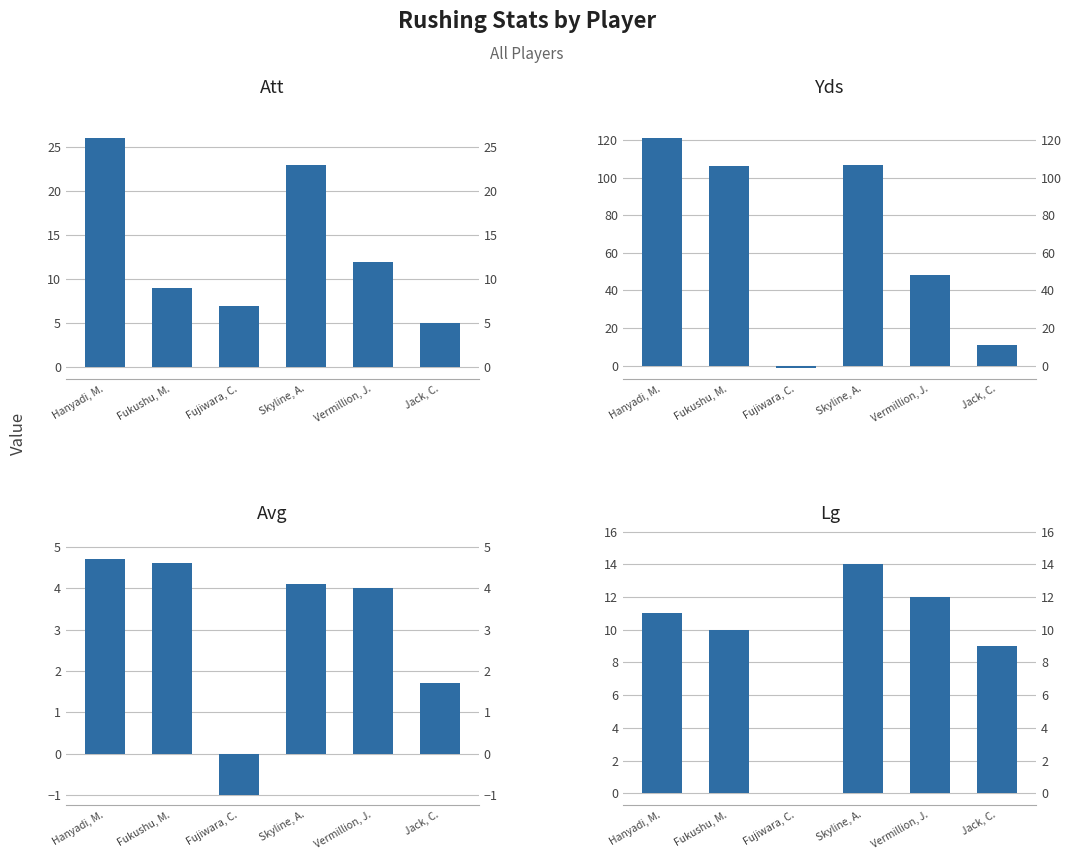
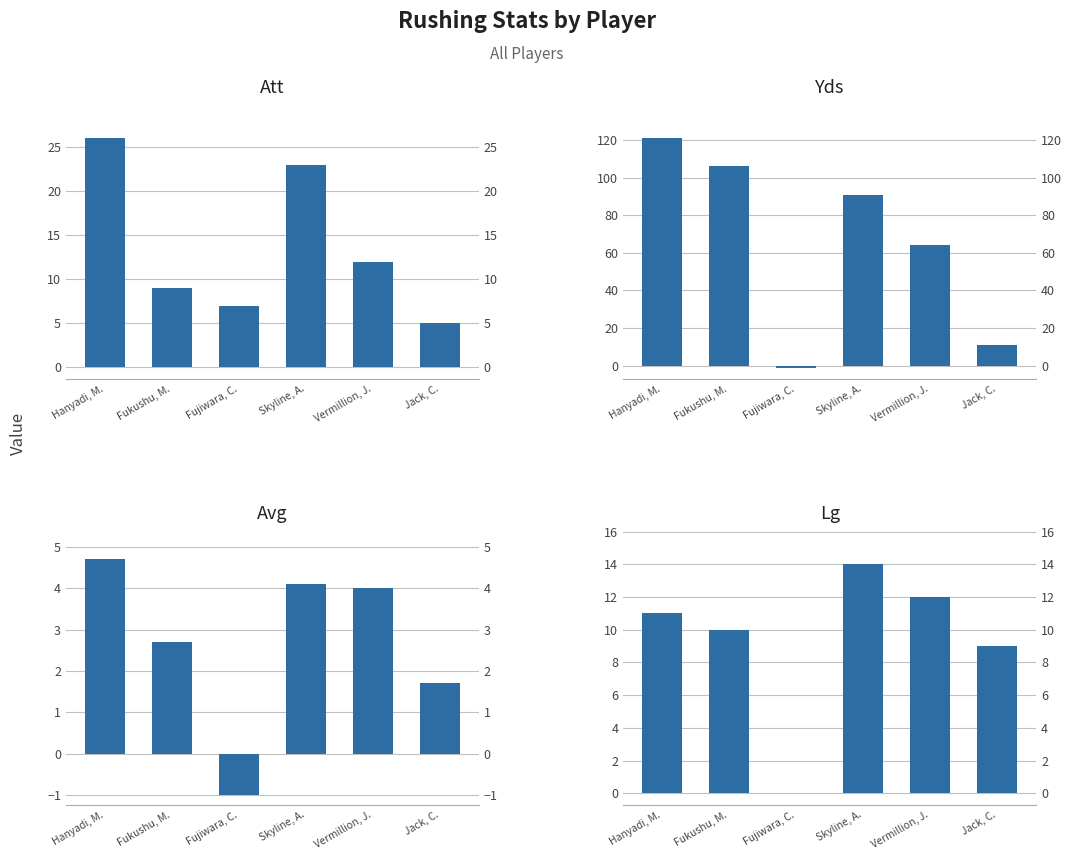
Yds, Skyline, A.: 107 -> 91
Yds, Vermillion, J.: 48 -> 64
Avg, Fukushu, M.: 4.6 -> 2.7
